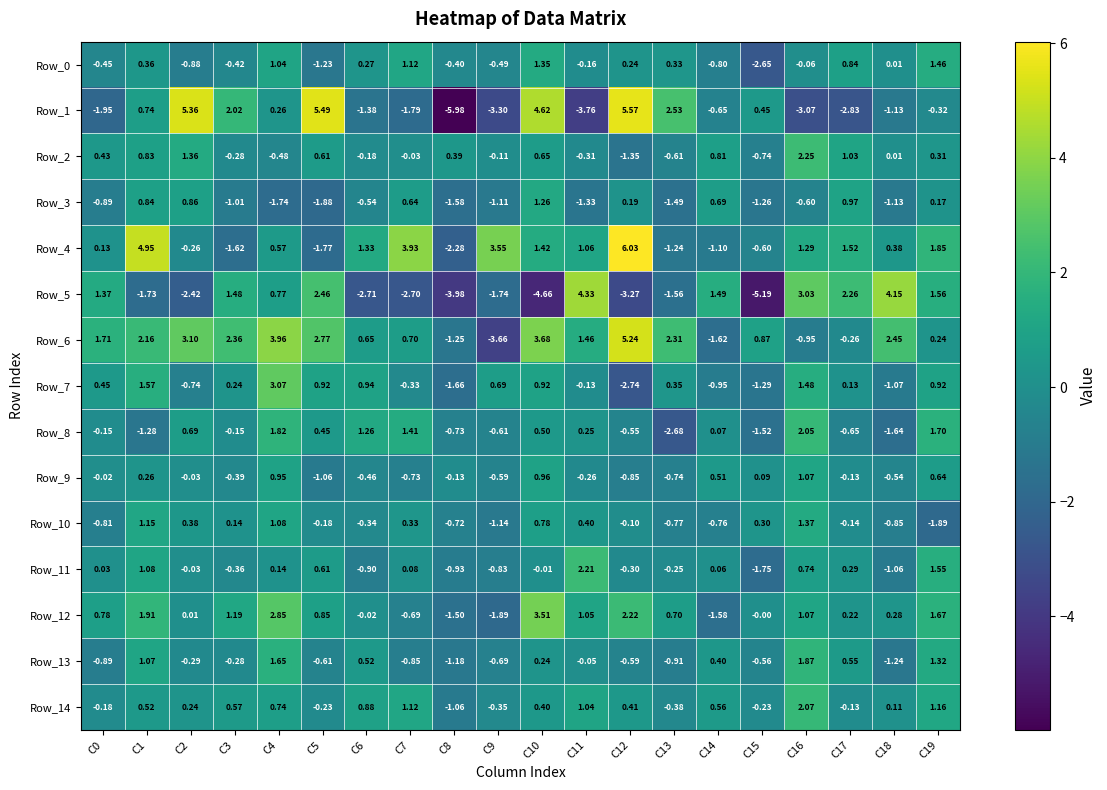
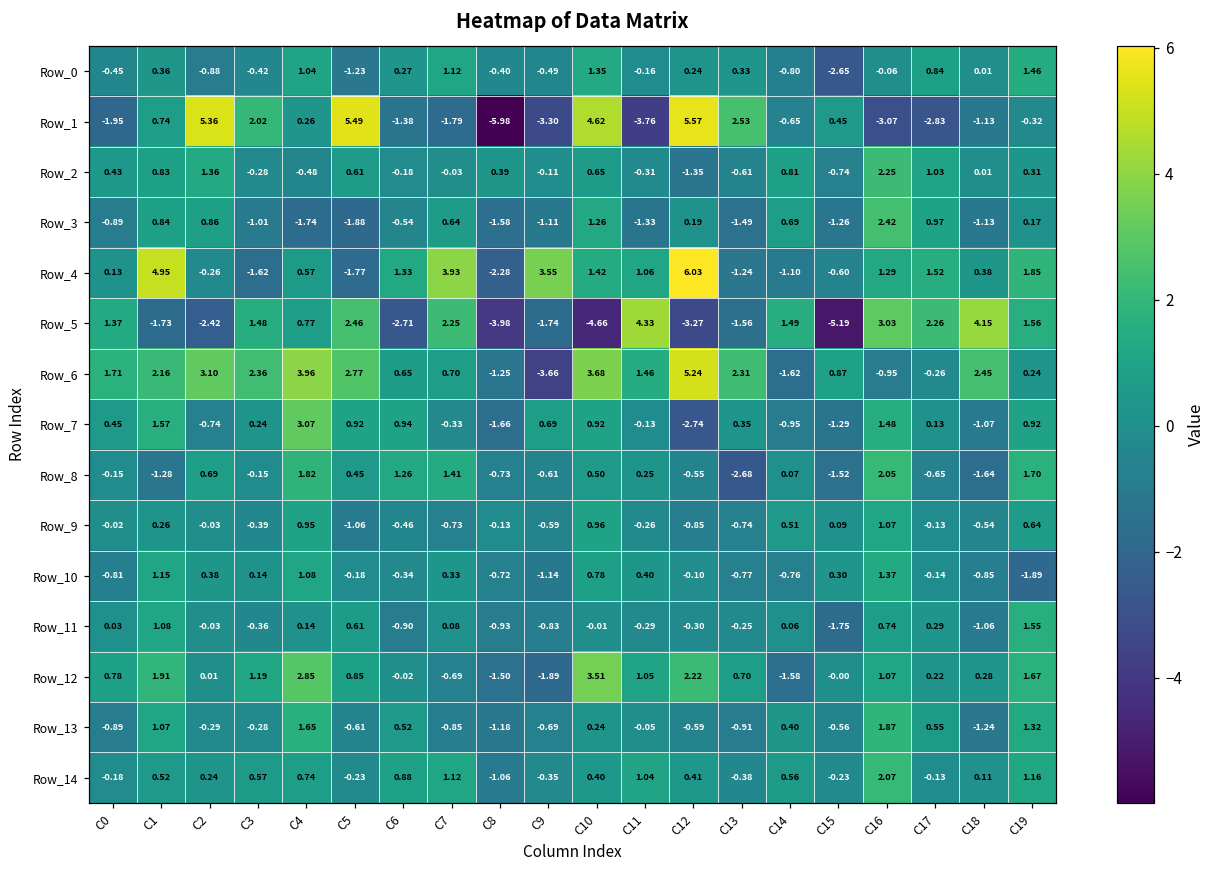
Row_3, C16: -0.60 -> 2.42
Row_5, C7: -2.70 -> 2.25
Row_11, C11: 2.21 -> -0.29
